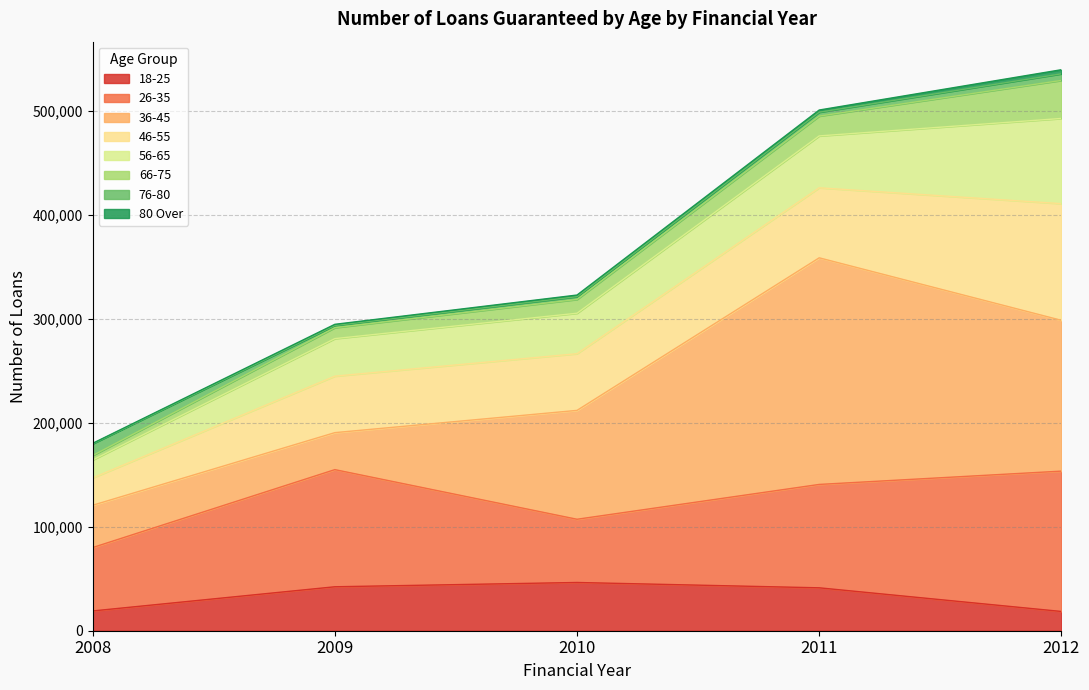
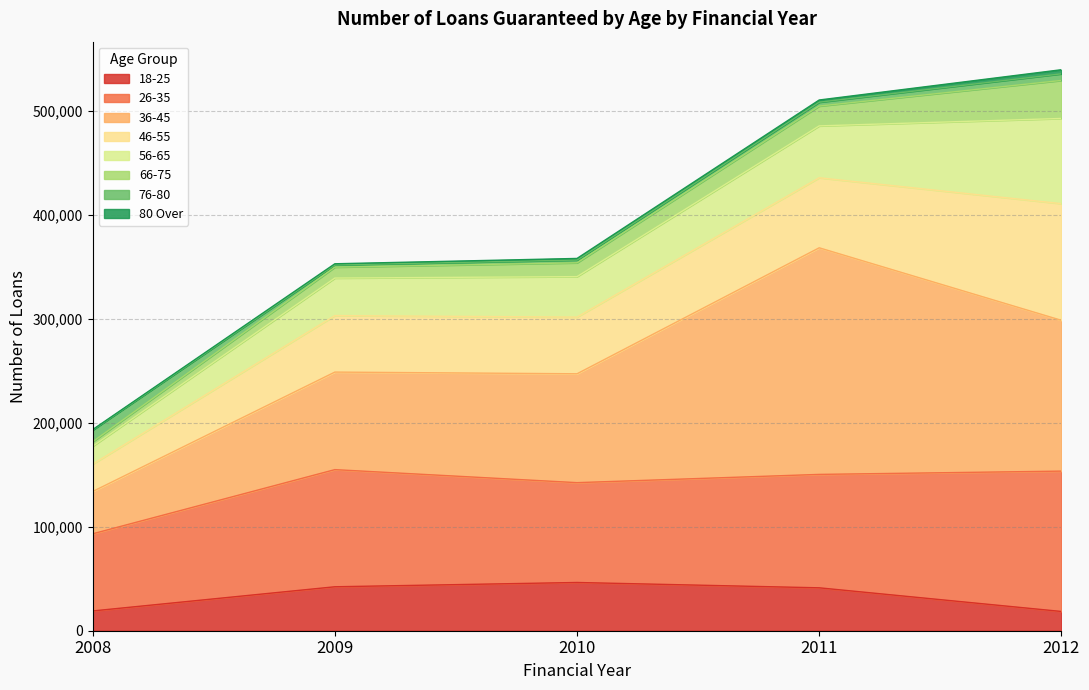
26-35, 2008: 61,000 -> 74,000
36-45, 2009: 36,000 -> 94,000
26-35, 2010: 61,000 -> 96,000
26-35, 2011: 99,000 -> 109,000
